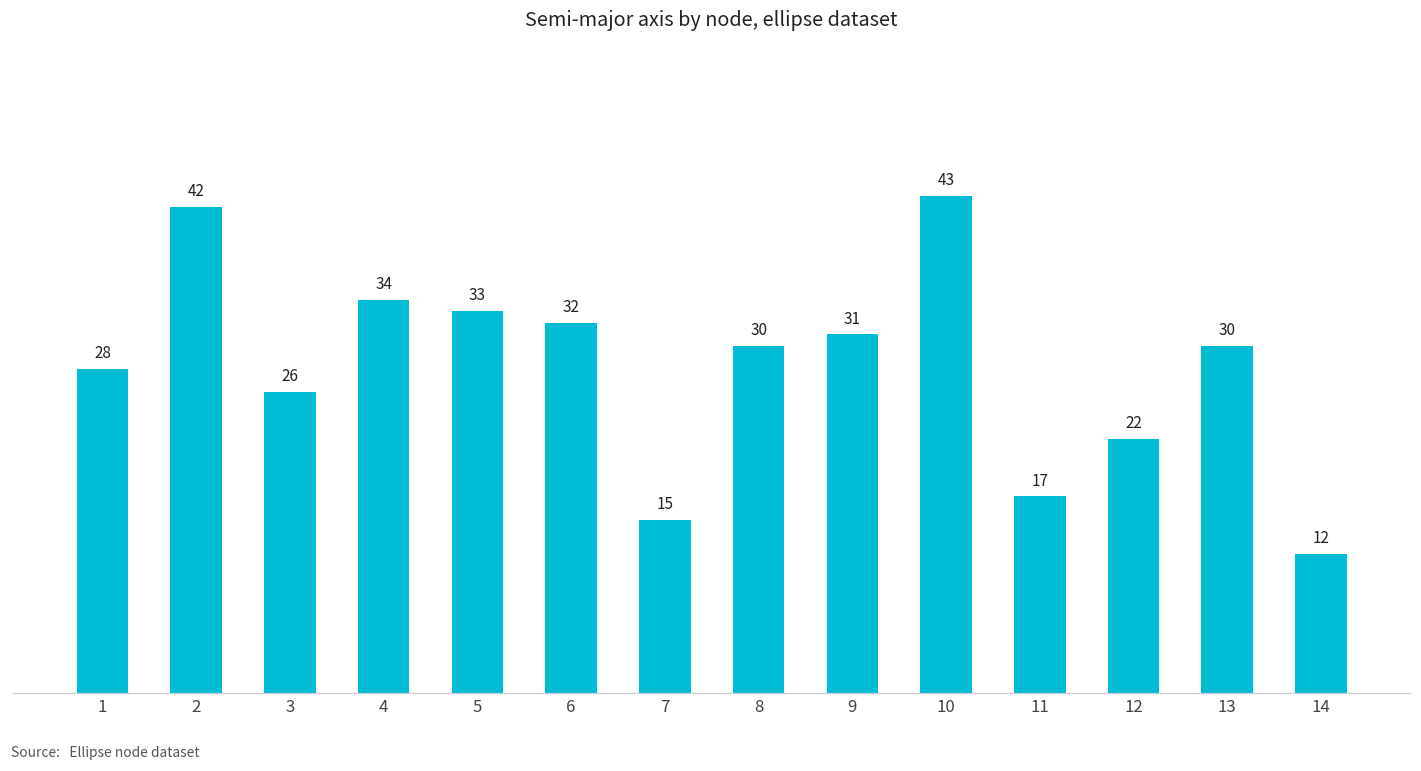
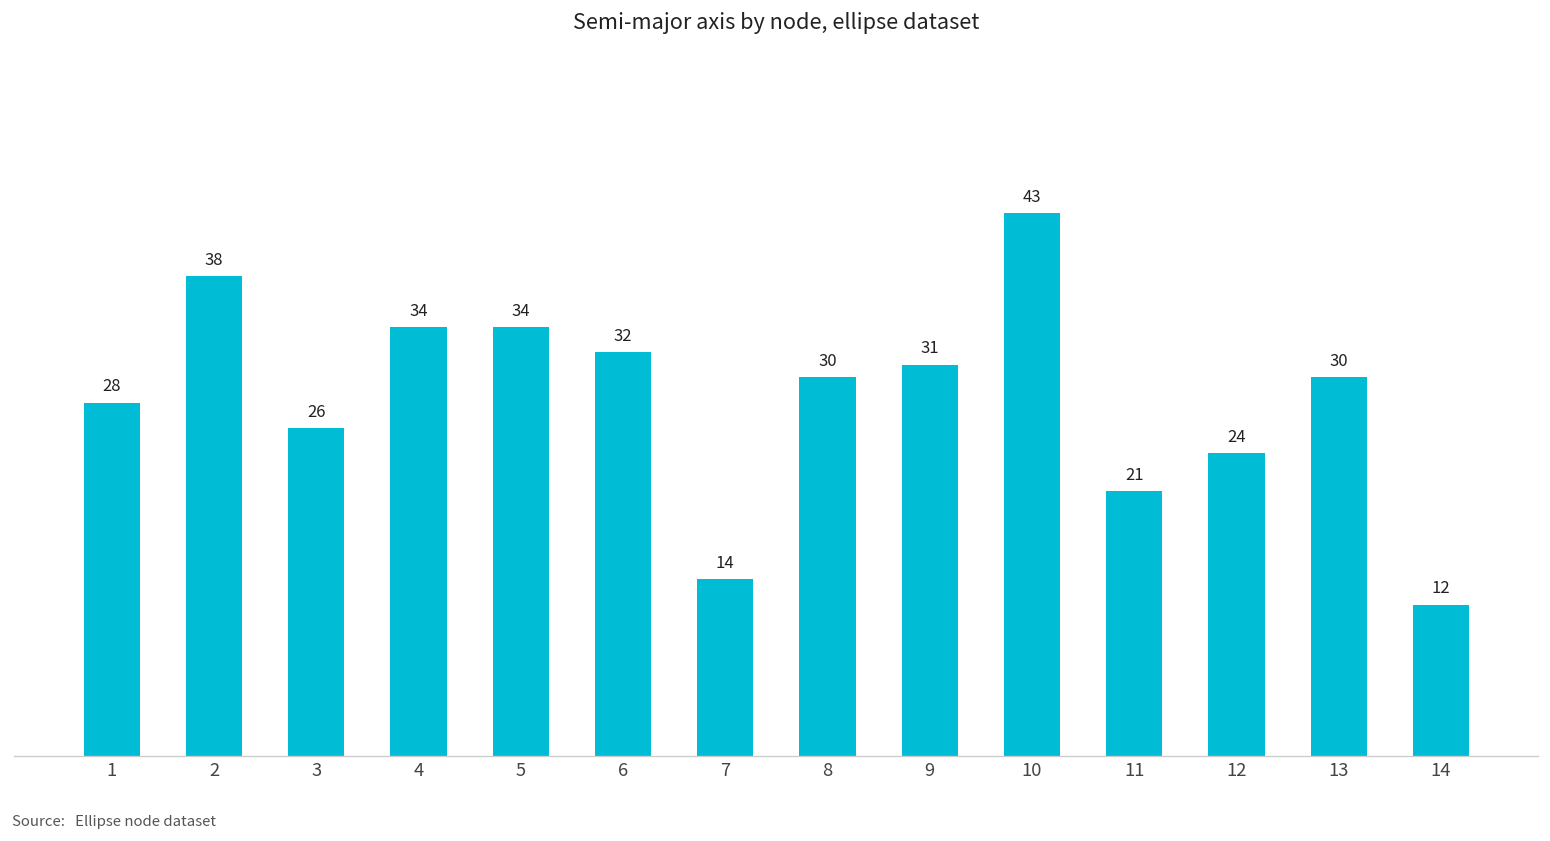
2: 42 -> 38
5: 33 -> 34
7: 15 -> 14
11: 17 -> 21
12: 22 -> 24
